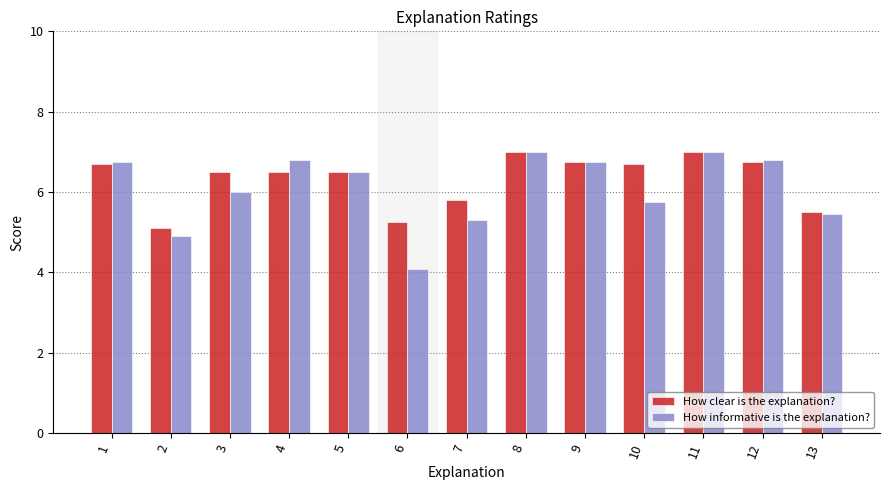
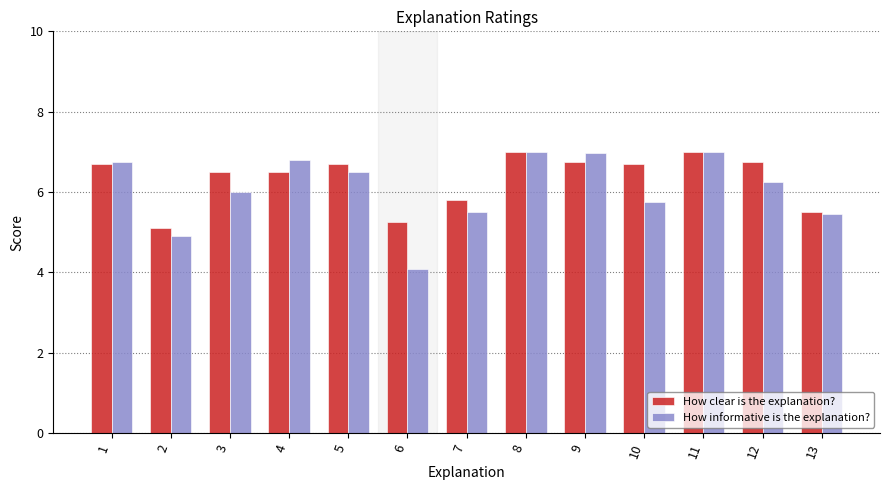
How clear is the explanation?, 5: 6.5 -> 6.7
How informative is the explanation?, 7: 5.3 -> 5.5
How informative is the explanation?, 9: 6.8 -> 7.0
How informative is the explanation?, 12: 6.8 -> 6.3
